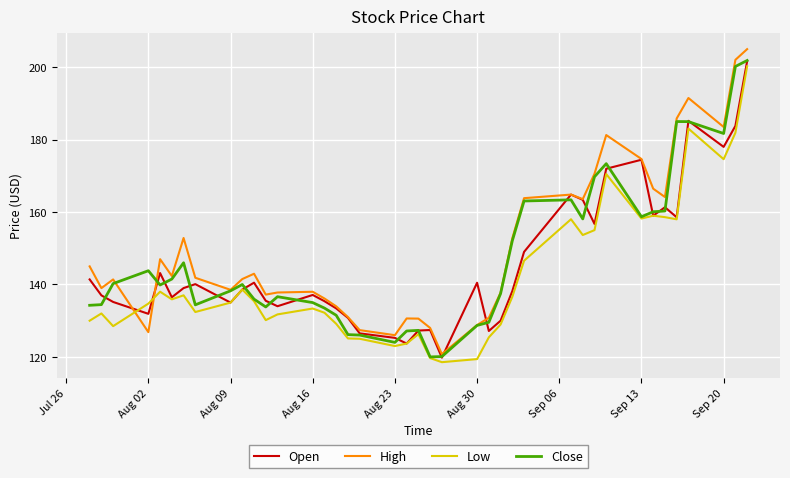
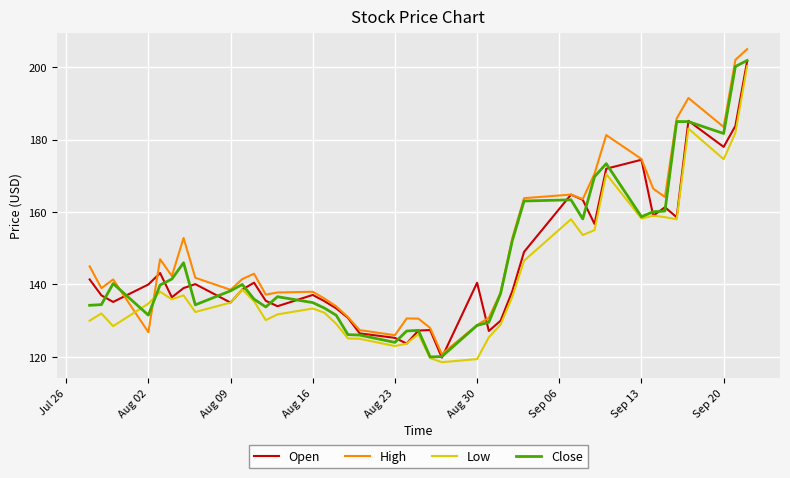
Open, Aug 02: 132 -> 140
Close, Aug 02: 144 -> 132
